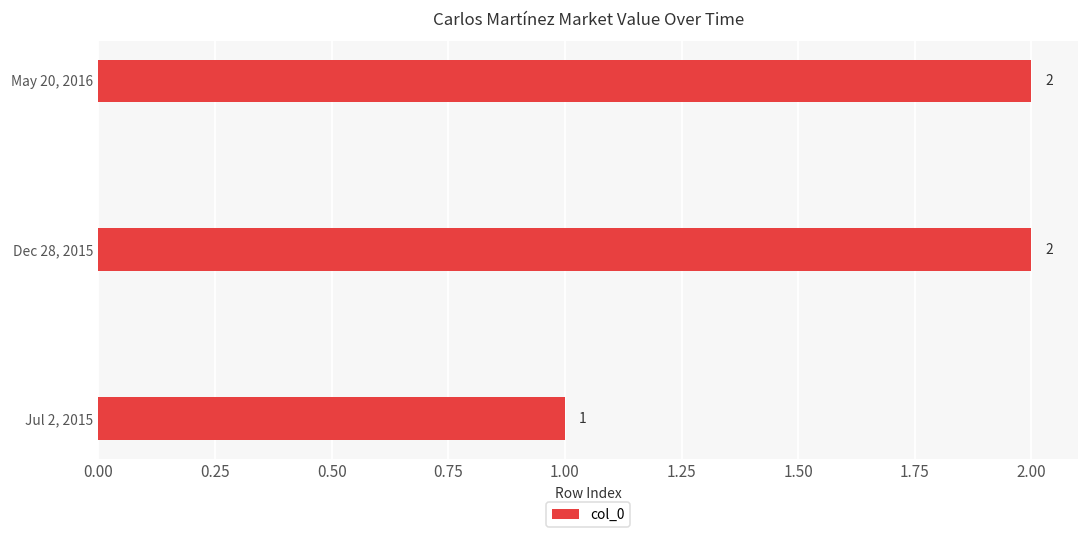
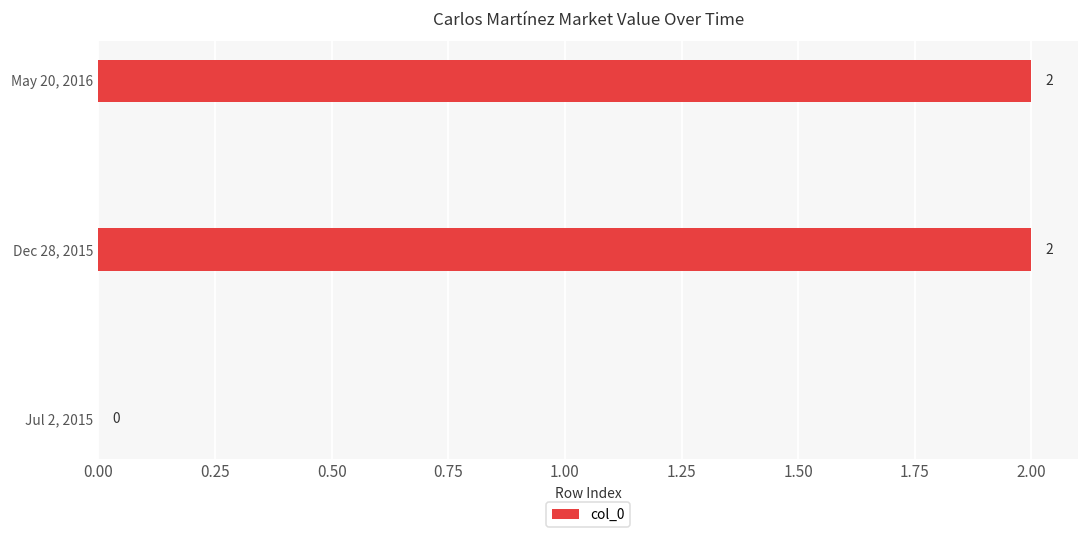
Jul 2, 2015: 1 -> 0
